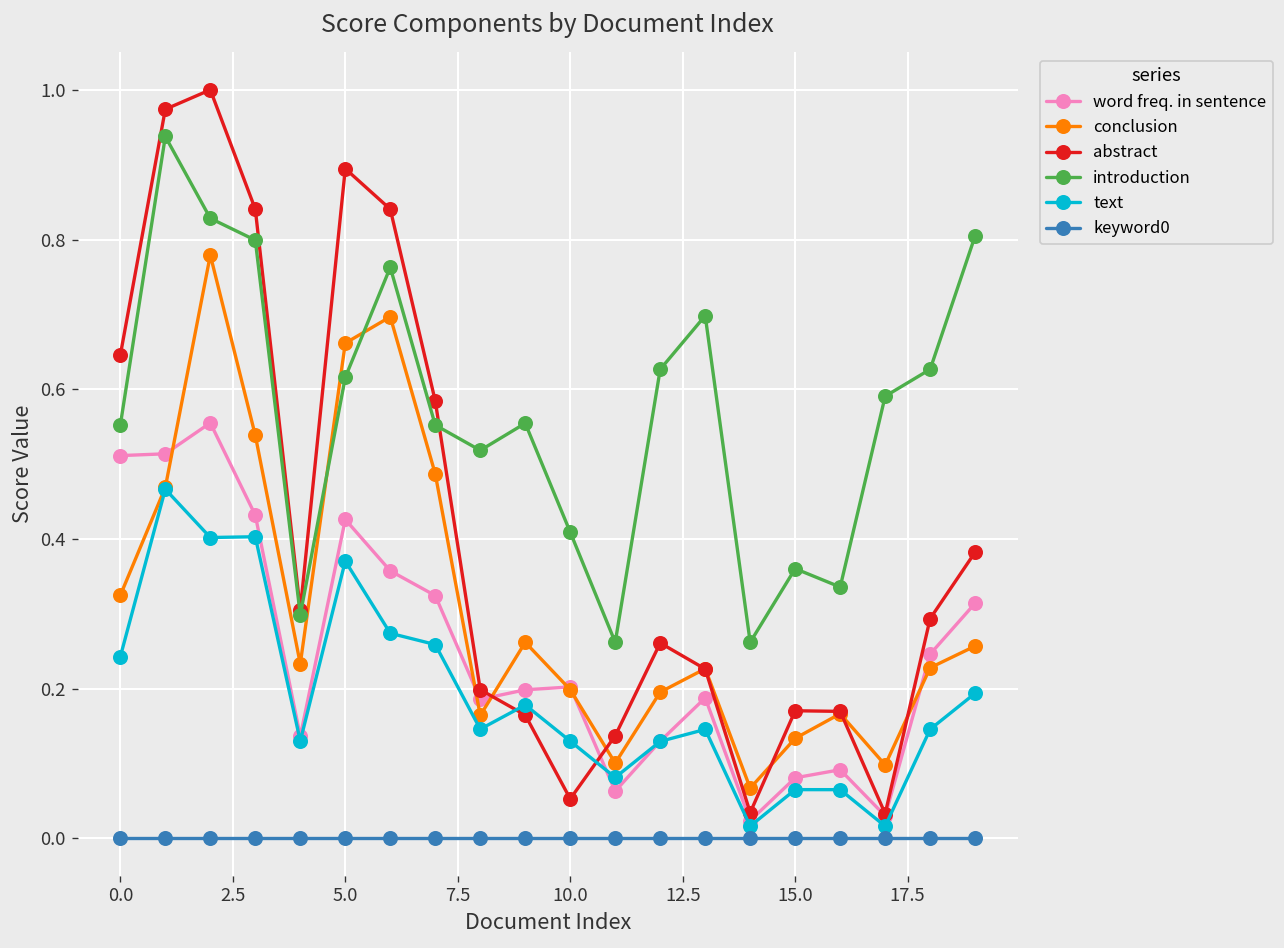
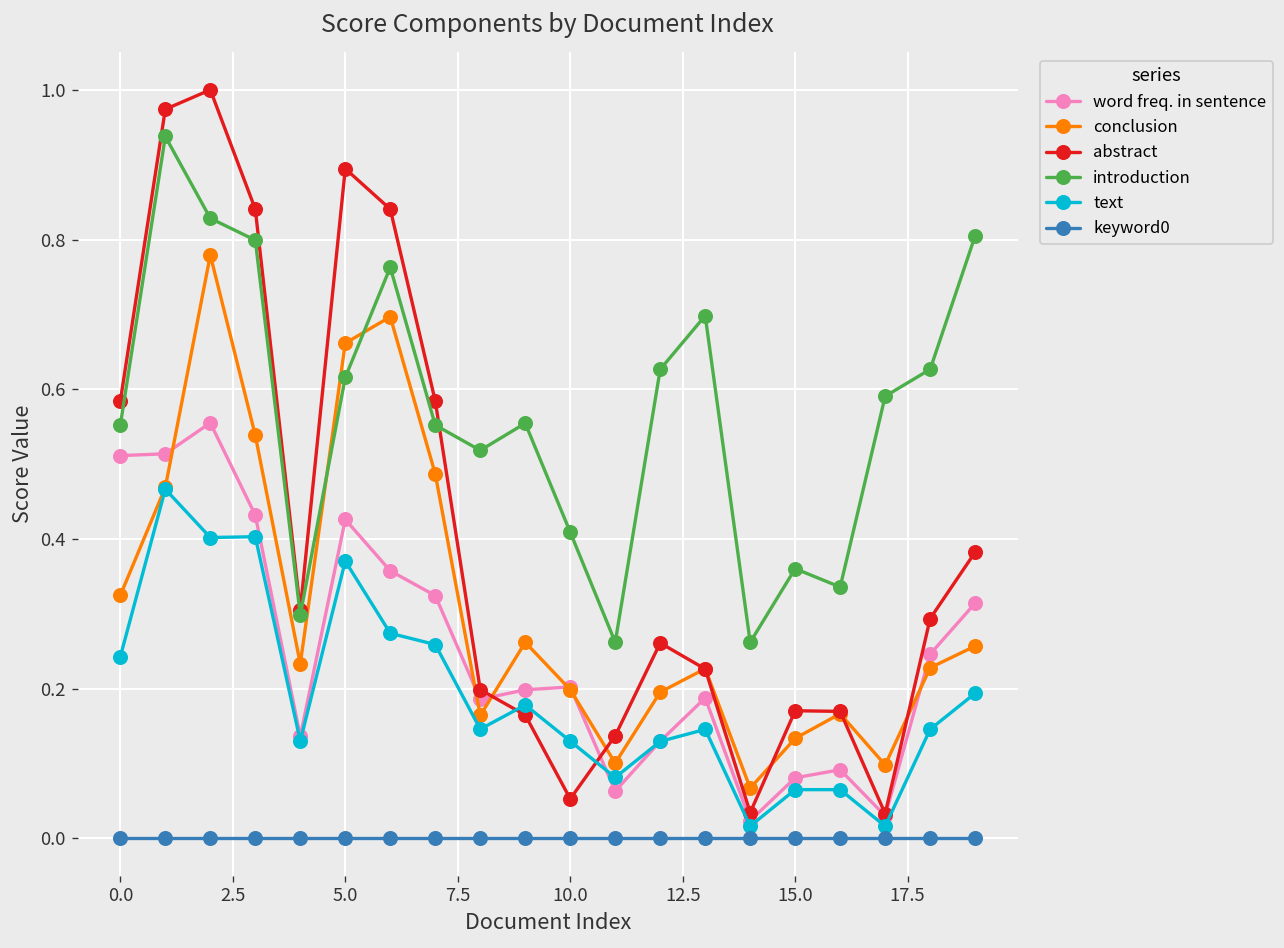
abstract, 0.0: 0.65 -> 0.58
